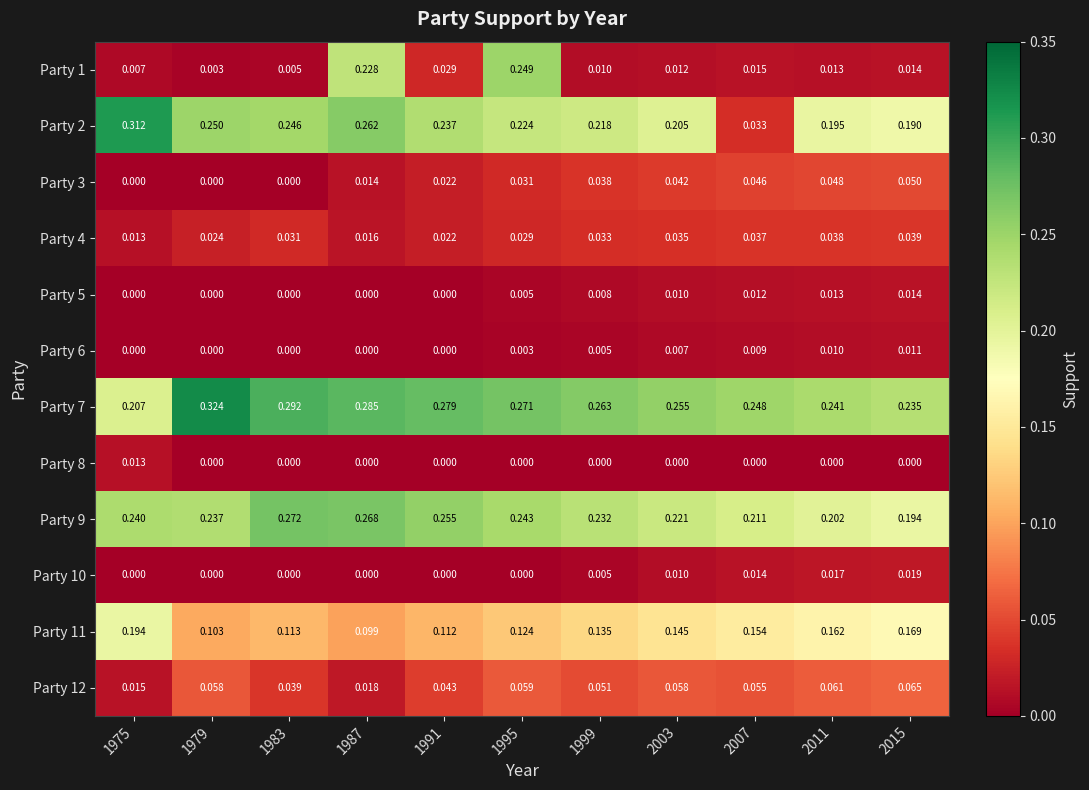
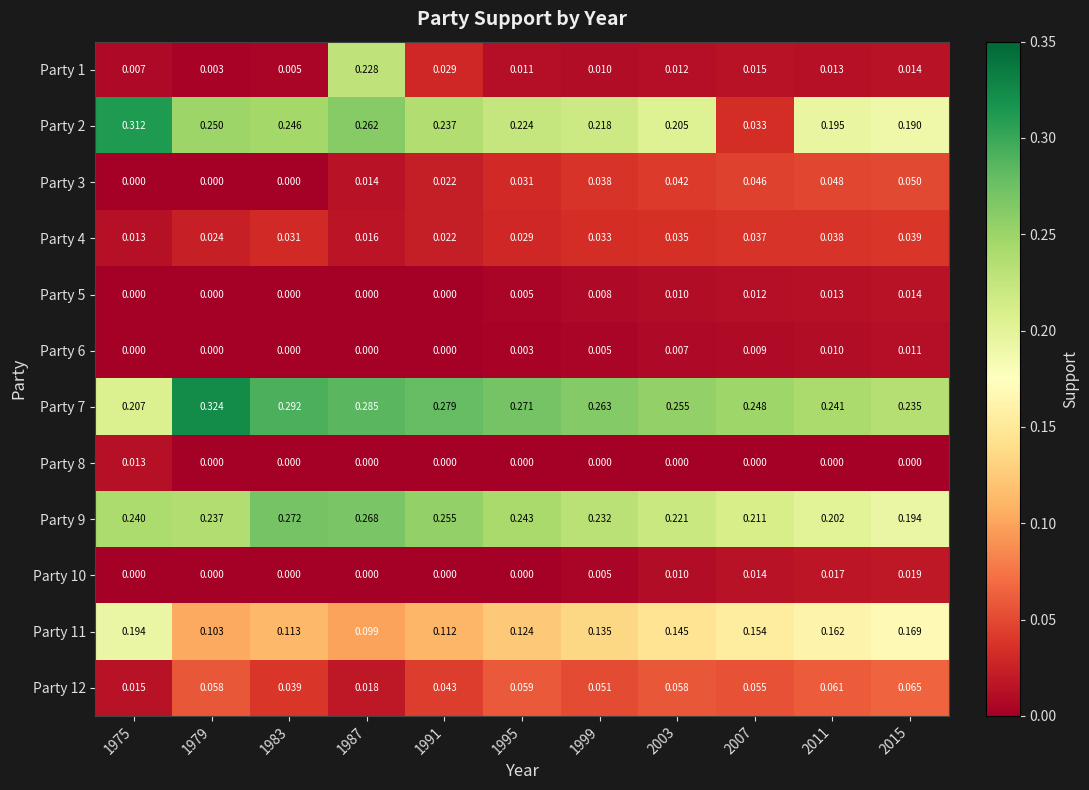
Party 1, 1995: 0.249 -> 0.011
